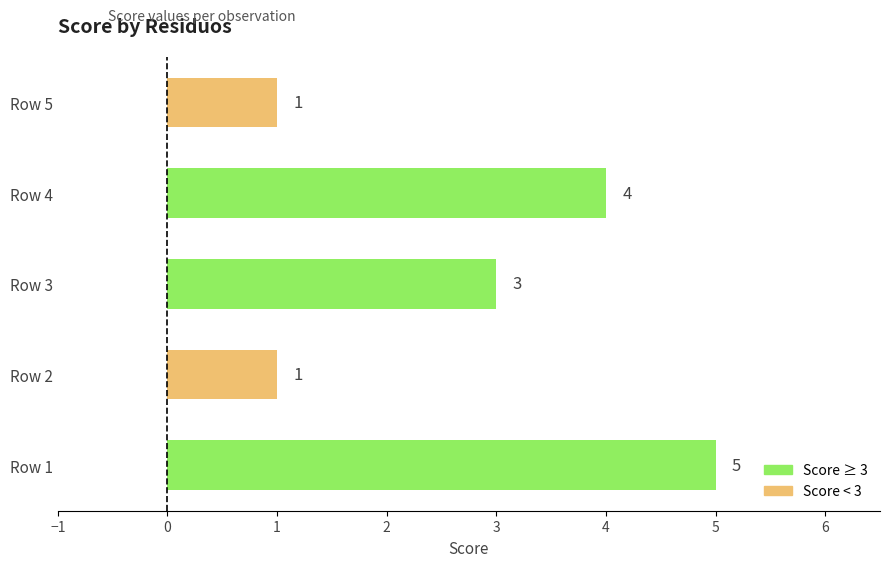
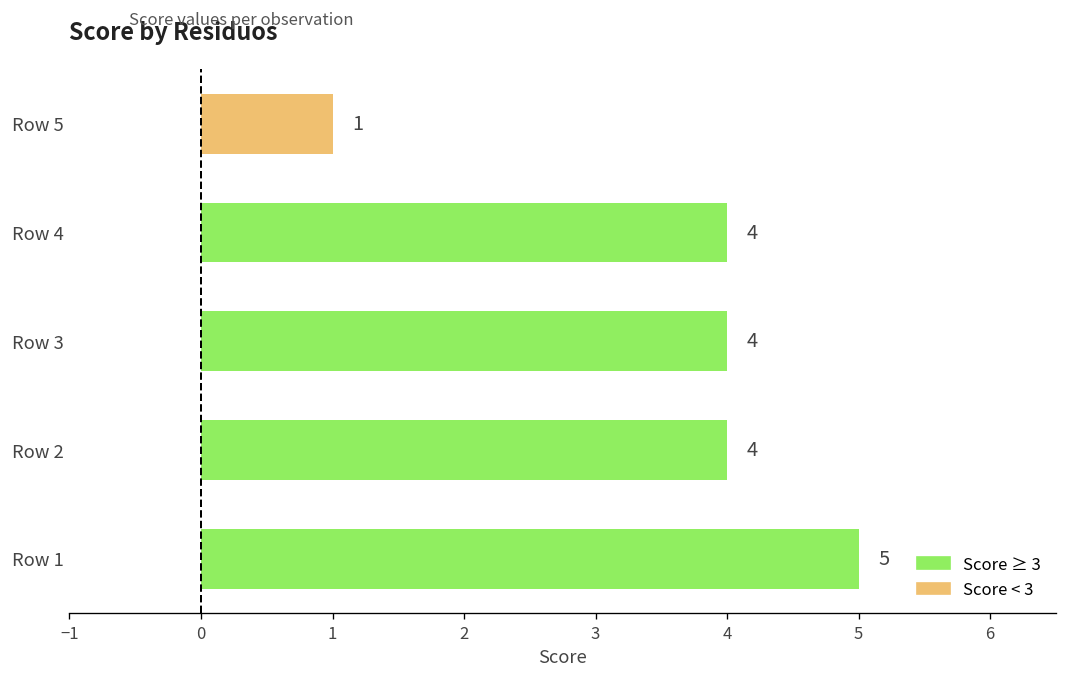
Row 3: 3 -> 4
Row 2: 1 -> 4
